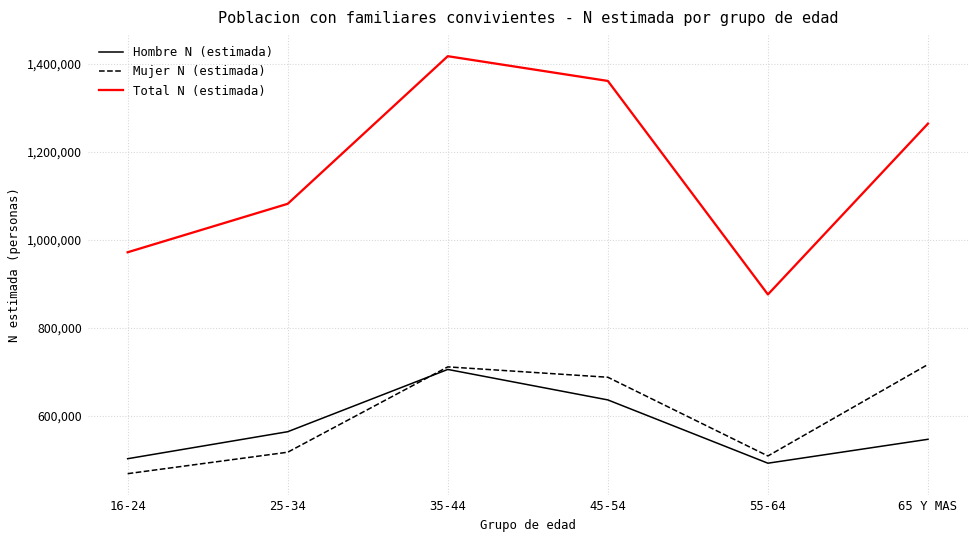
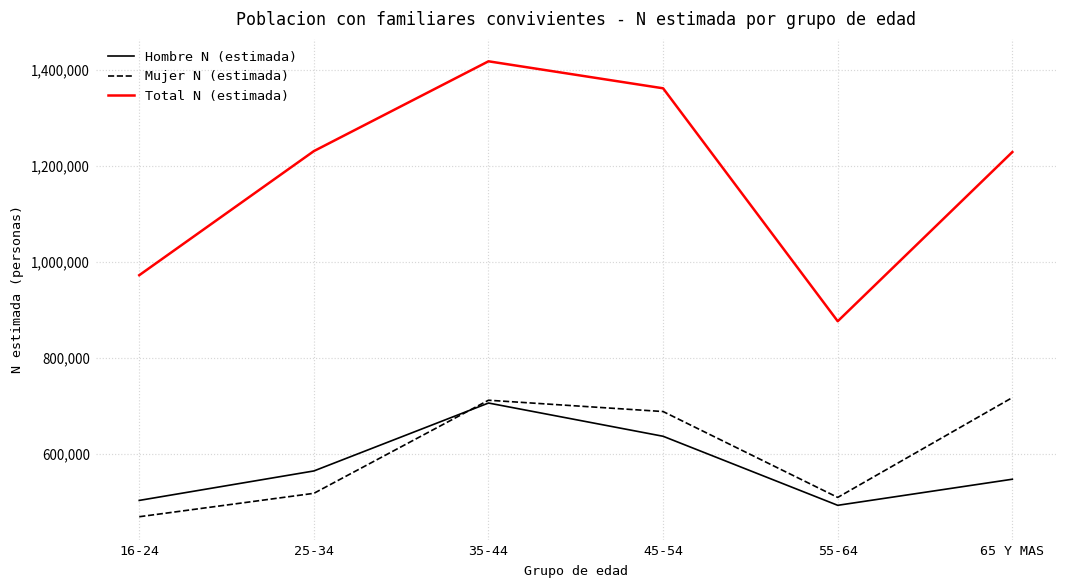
Total N (estimada), 25-34: 1,080,000 -> 1,230,000
Total N (estimada), 65 Y MAS: 1,260,000 -> 1,230,000
